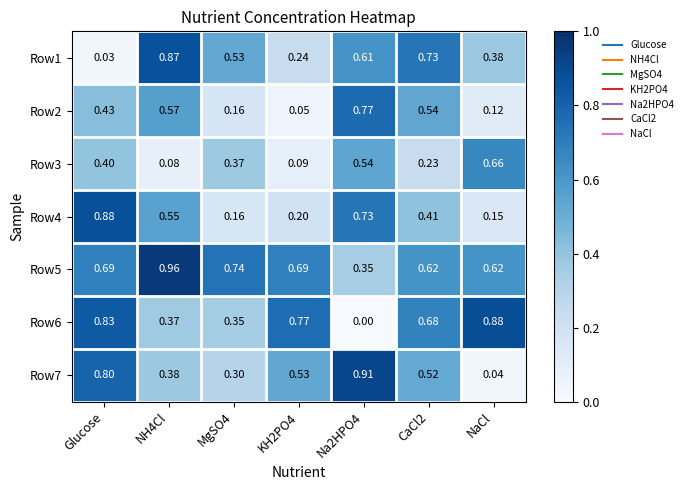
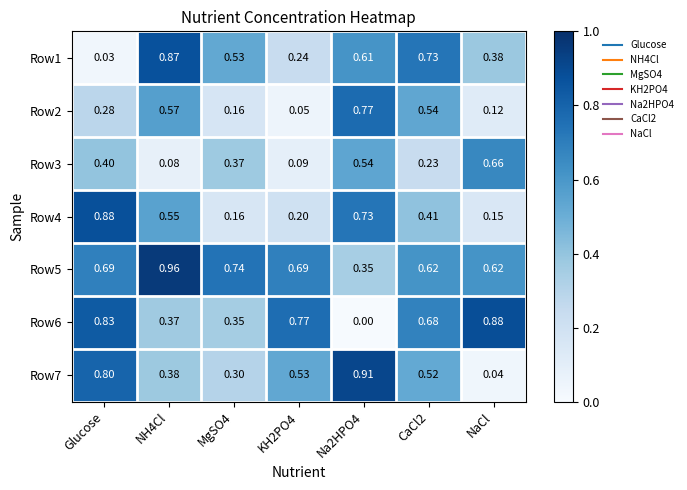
Row2, Glucose: 0.43 -> 0.28
